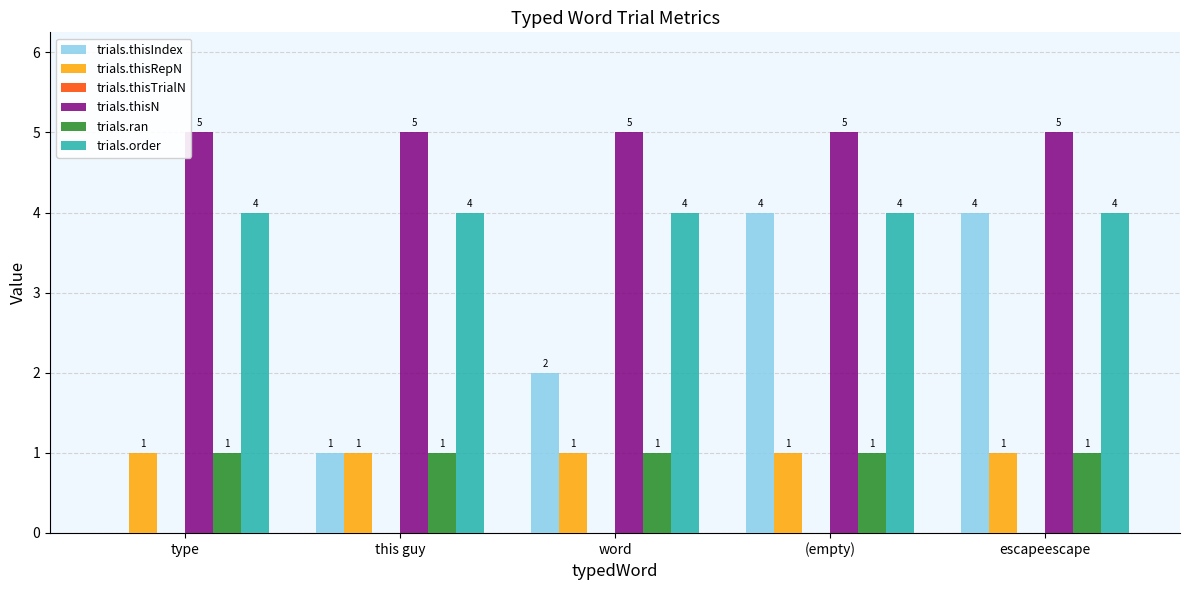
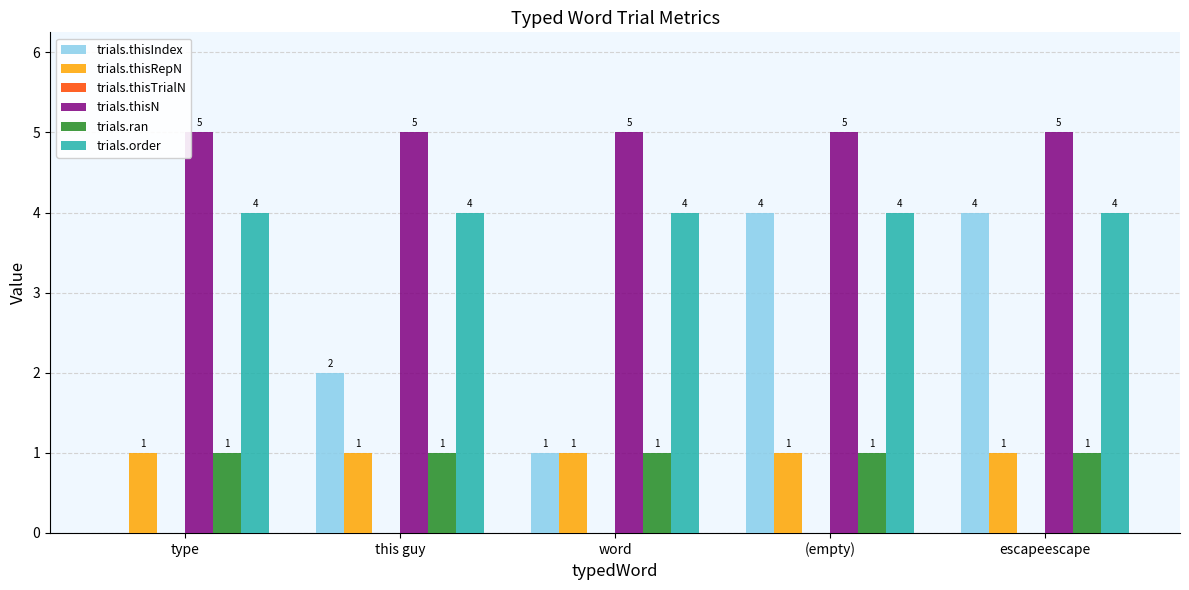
trials.thisIndex, this guy: 1 -> 2
trials.thisIndex, word: 2 -> 1
